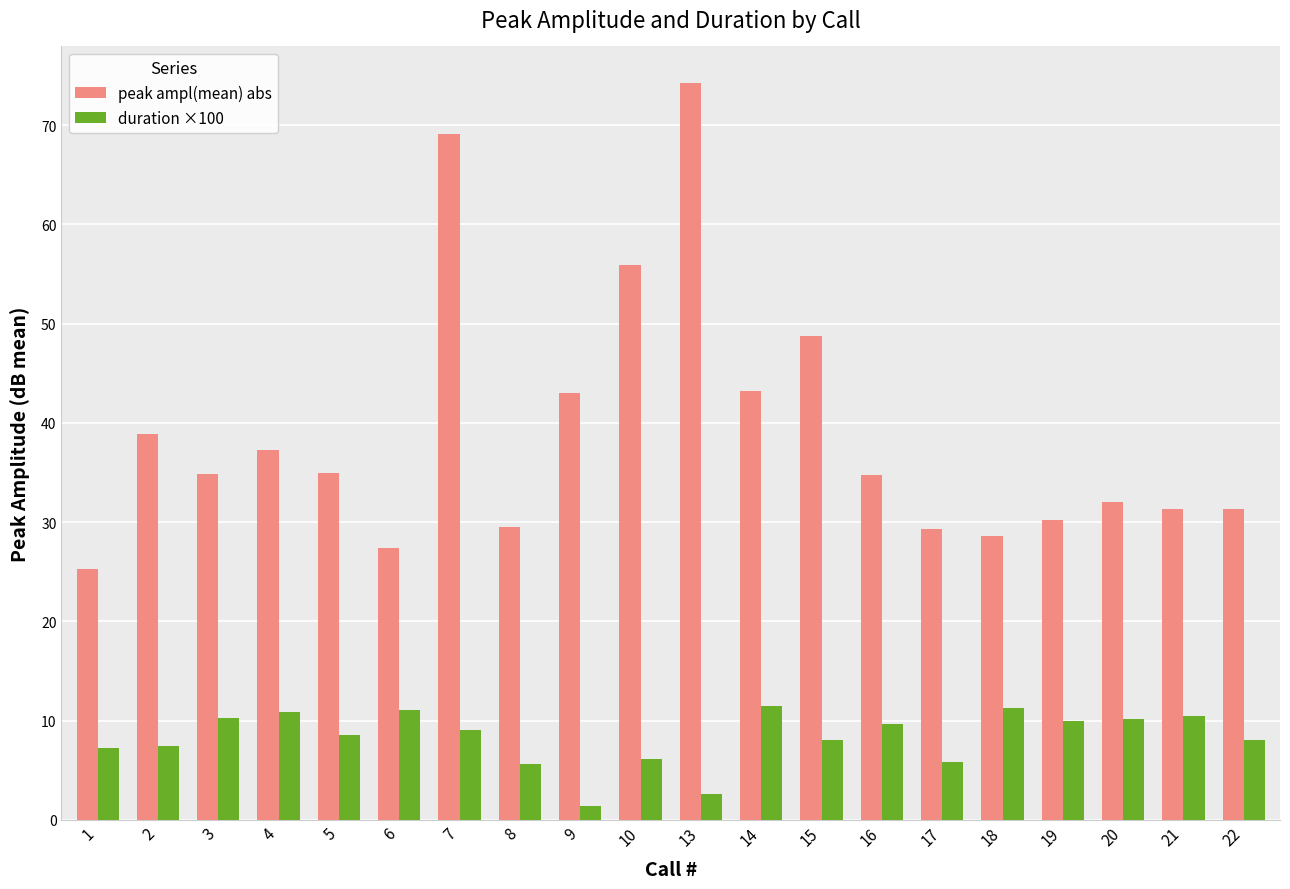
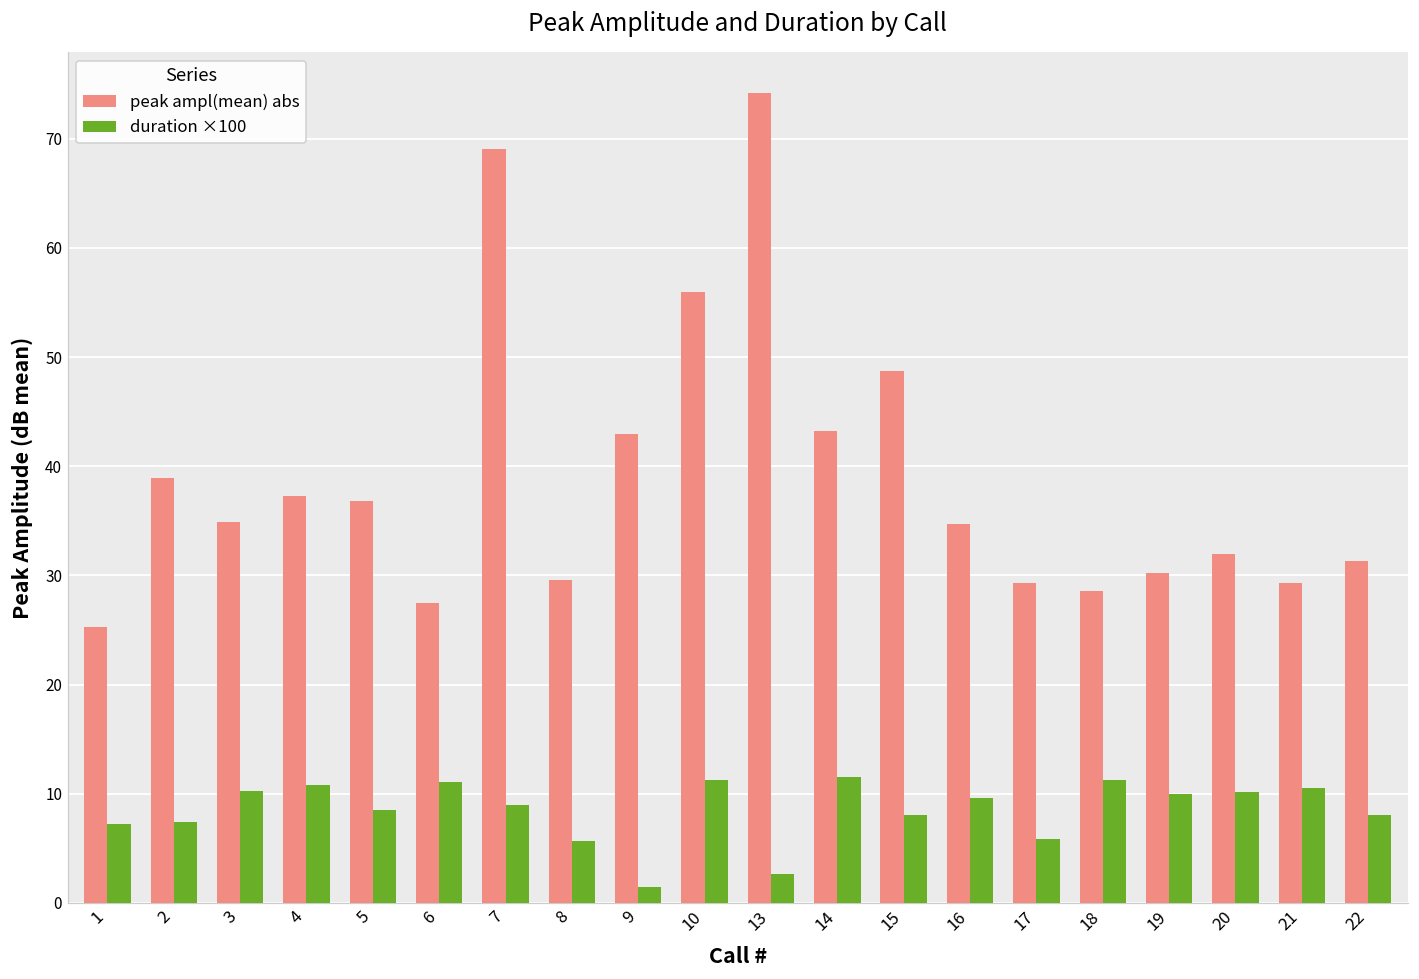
peak ampl(mean) abs, 5: 35 -> 37
duration ×100, 10: 6 -> 11
peak ampl(mean) abs, 21: 31 -> 29
